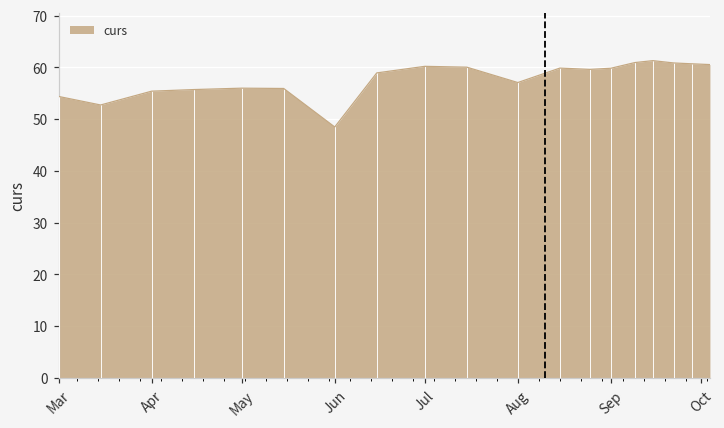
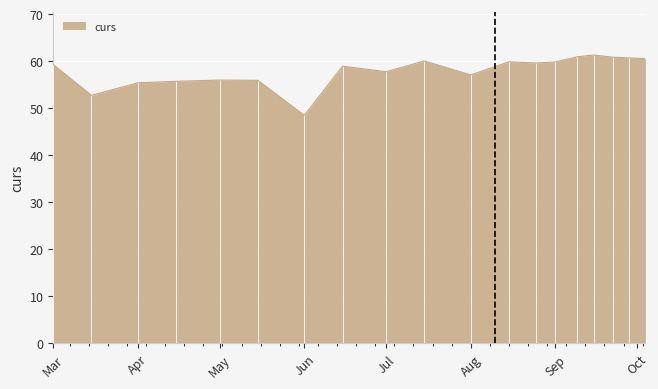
curs, Mar: 54 -> 59
curs, Jul: 60 -> 58
